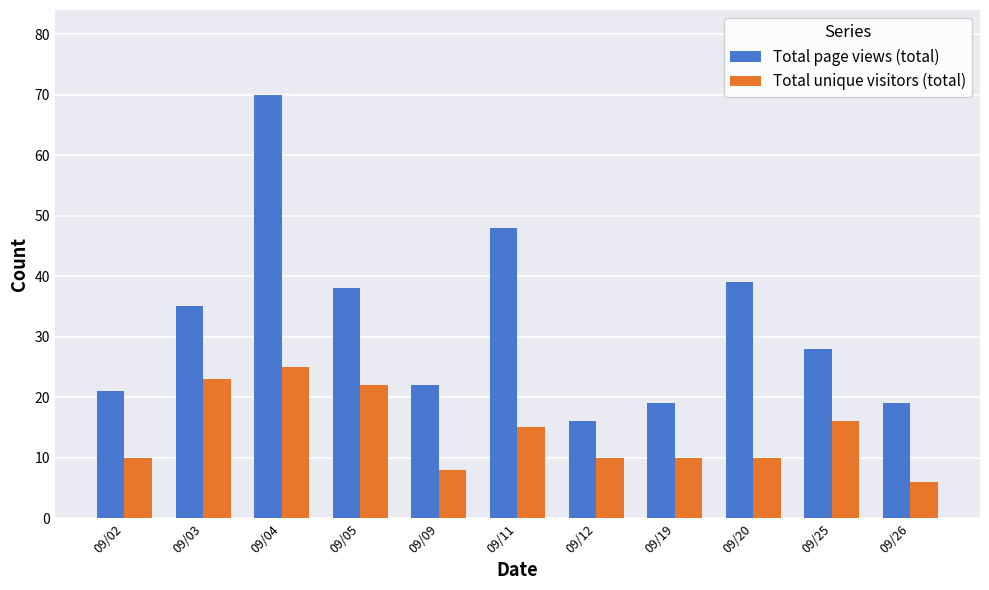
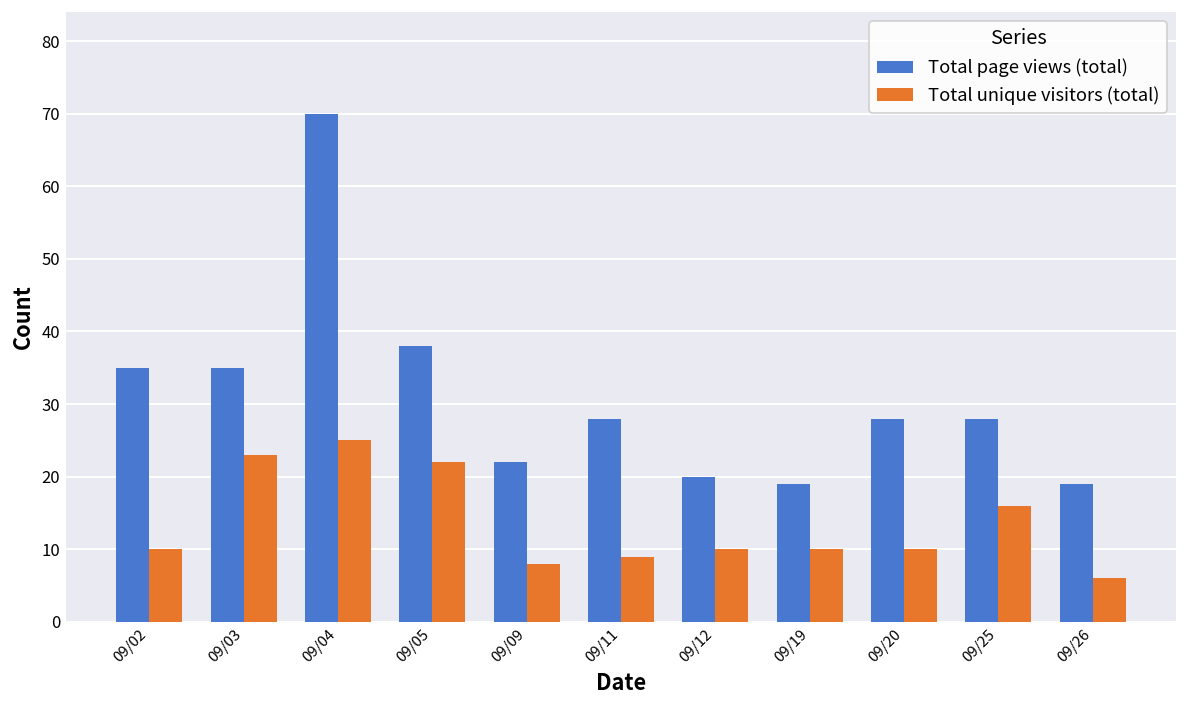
Total page views (total), 09/02: 21 -> 35
Total page views (total), 09/11: 48 -> 28
Total unique visitors (total), 09/11: 15 -> 9
Total page views (total), 09/12: 16 -> 20
Total page views (total), 09/20: 39 -> 28
